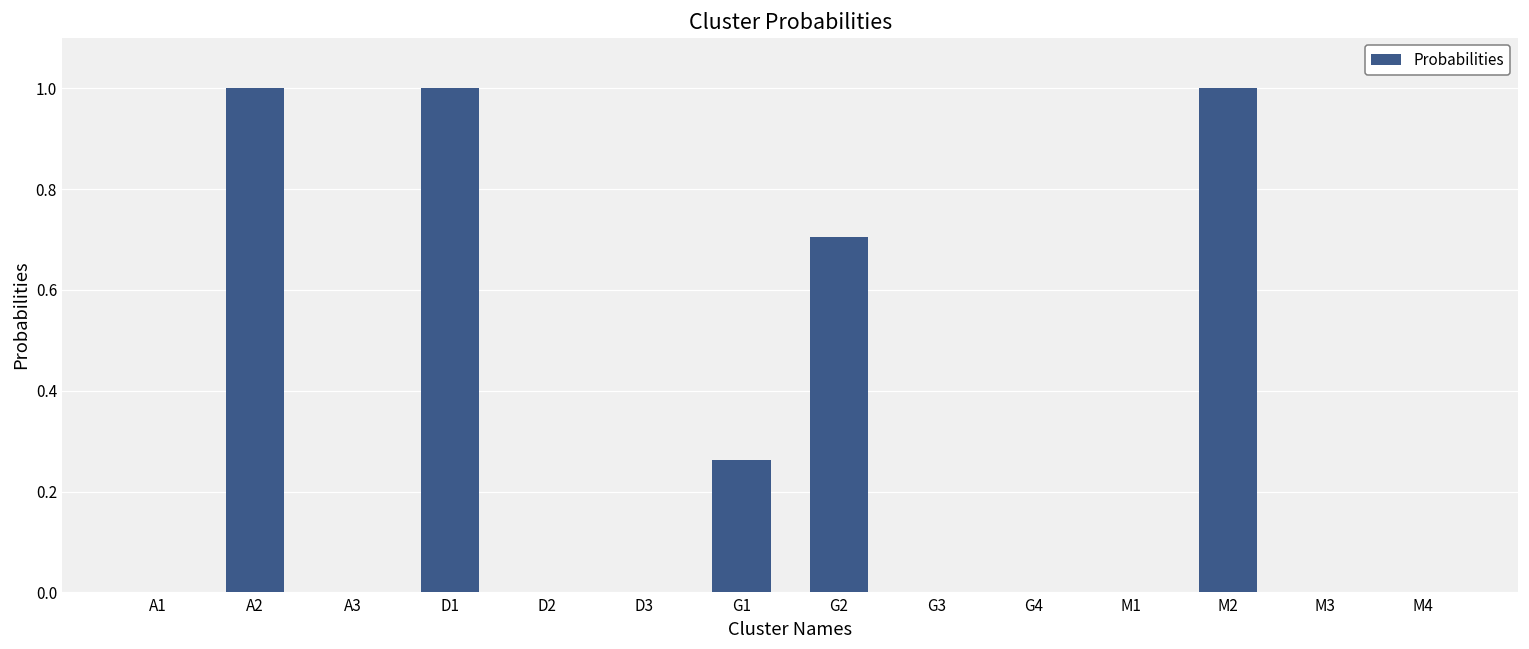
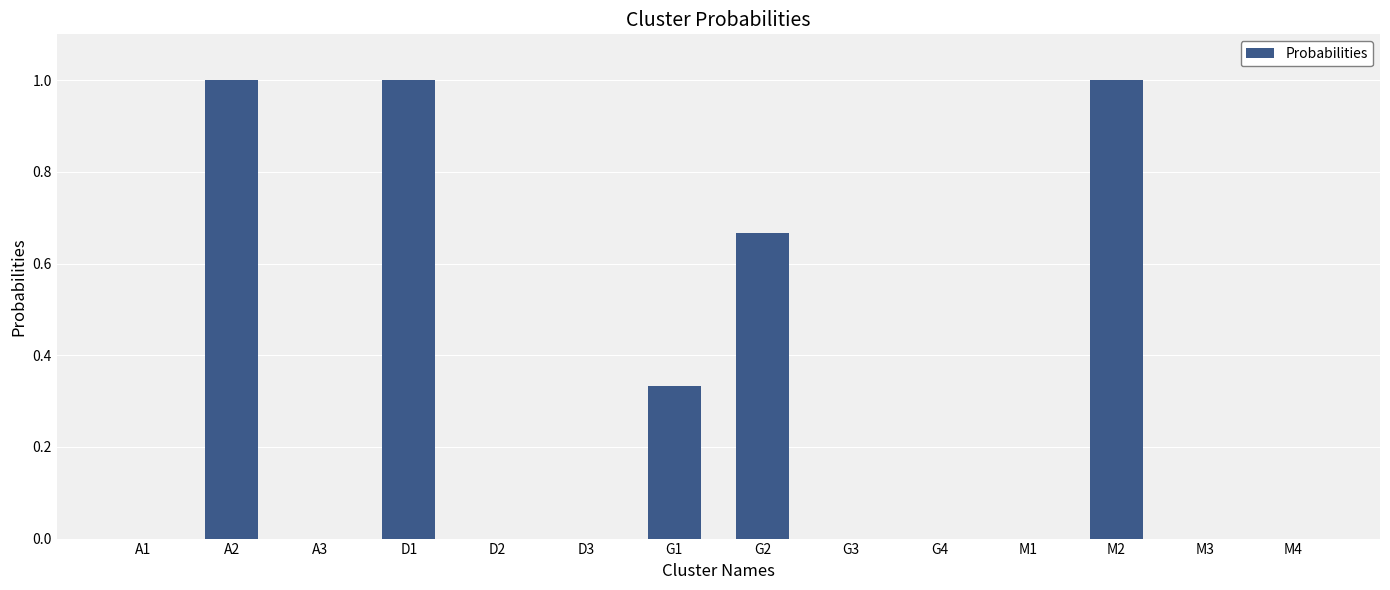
G1: 0.26 -> 0.33
G2: 0.70 -> 0.67
